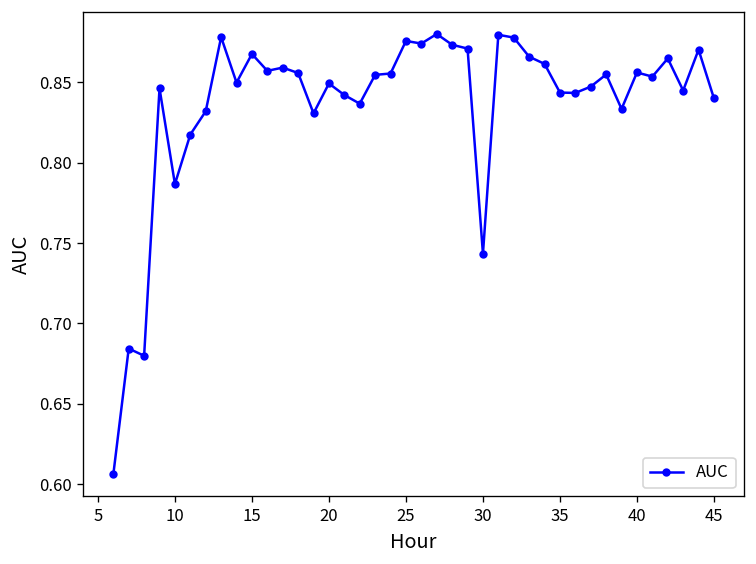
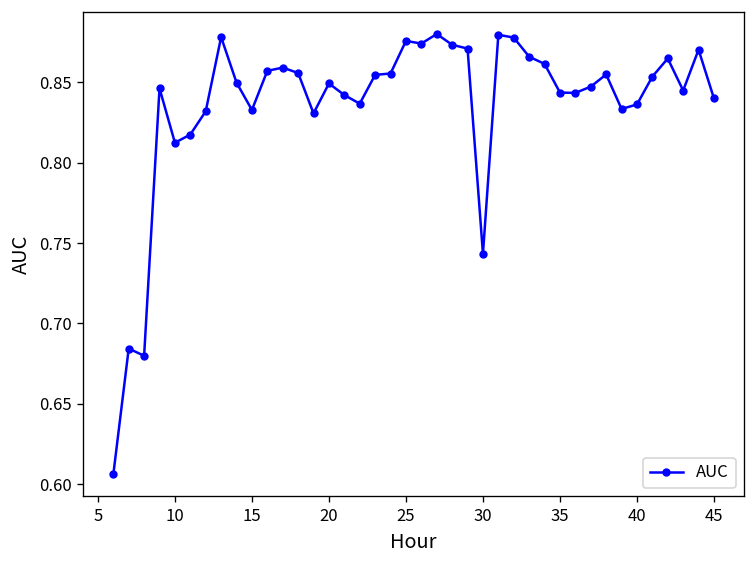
10: 0.787 -> 0.812
15: 0.867 -> 0.833
40: 0.856 -> 0.836
